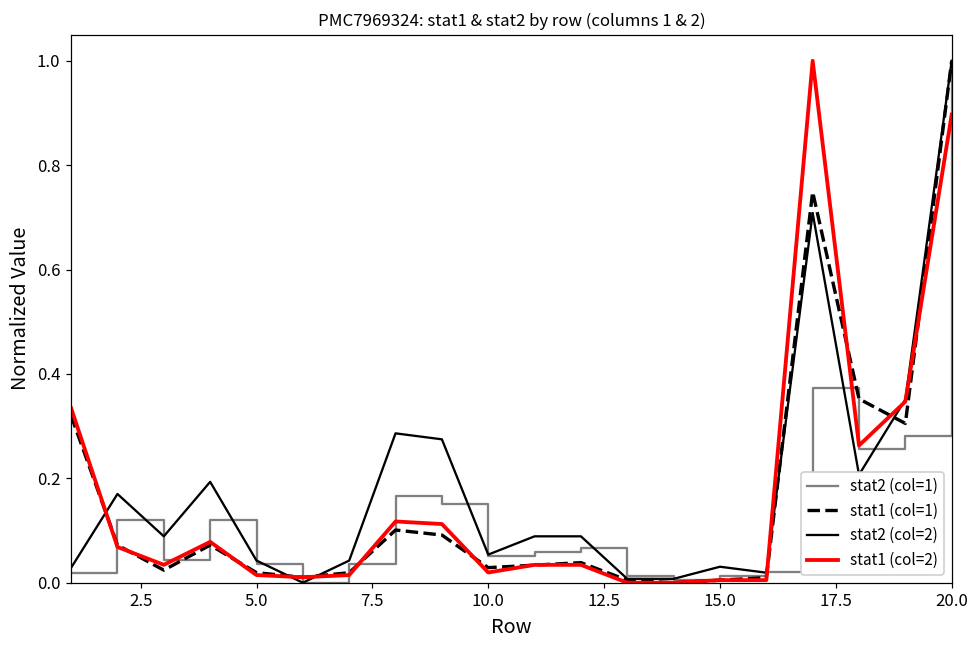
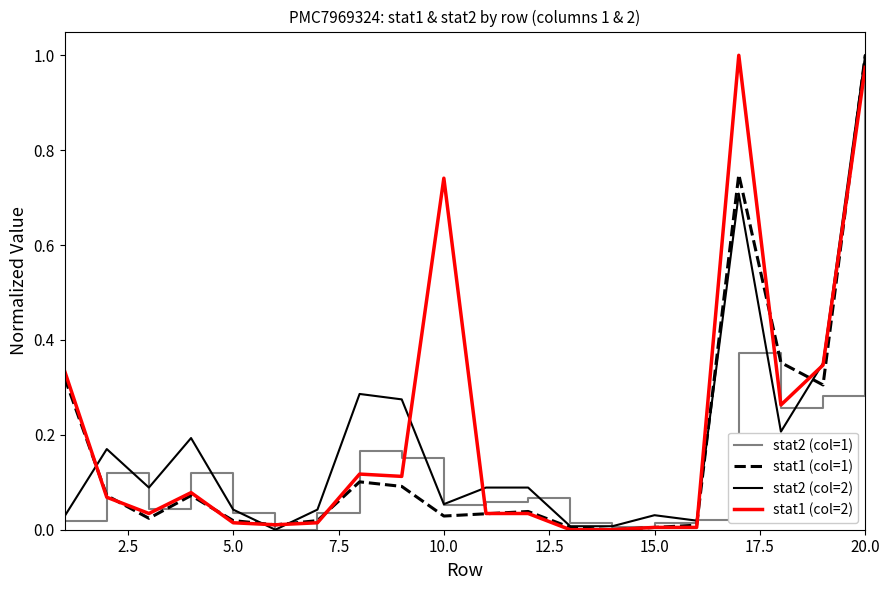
stat1 (col=2), 10.0: 0.02 -> 0.74
stat1 (col=2), 20.0: 0.90 -> 0.97
